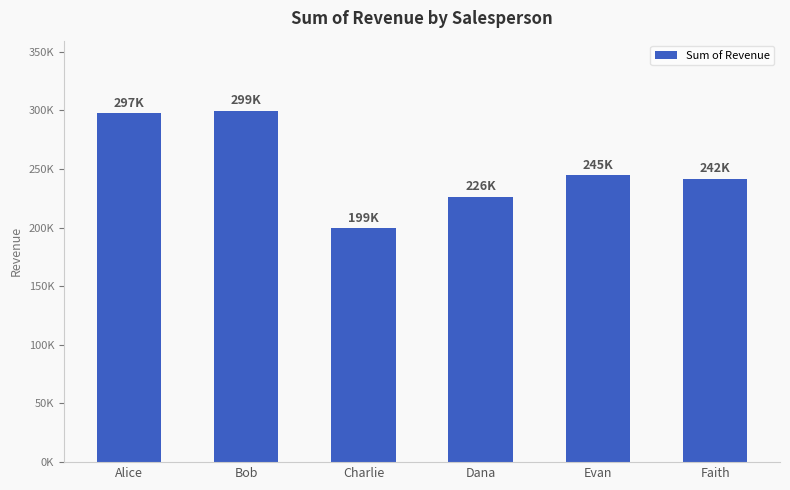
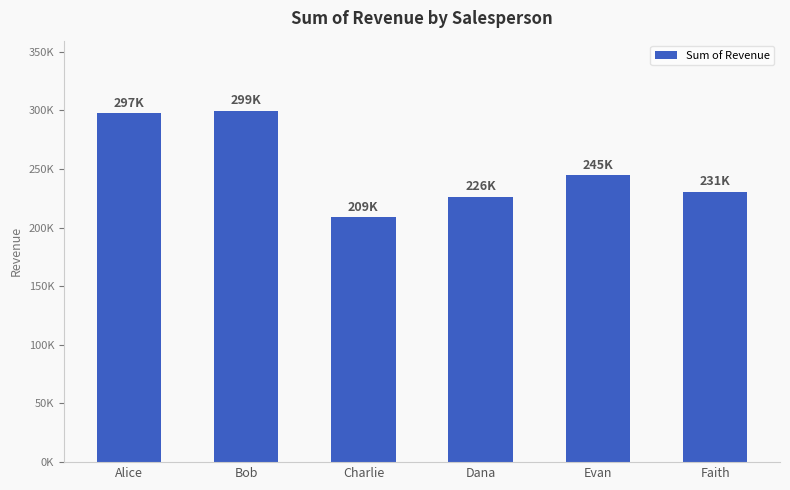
Charlie: 199K -> 209K
Faith: 242K -> 231K
